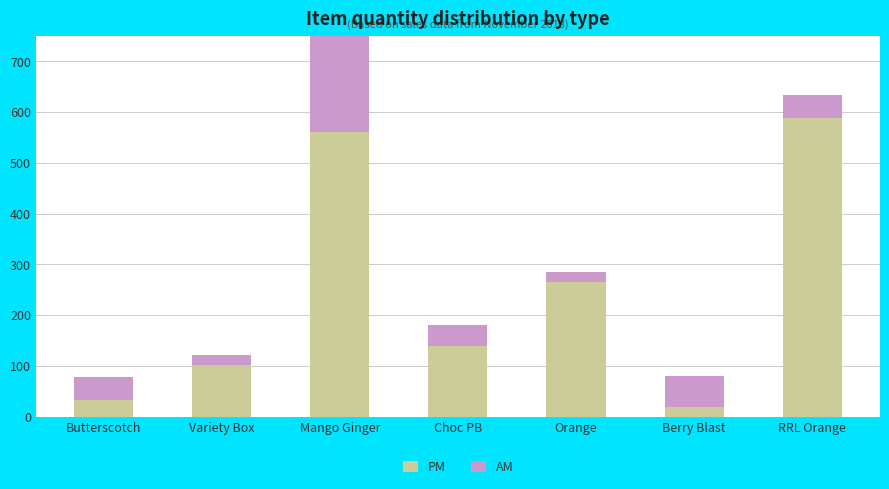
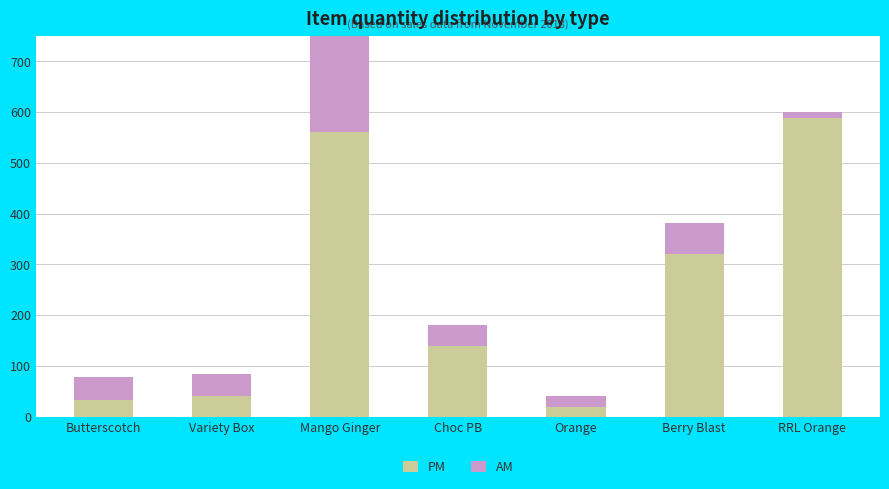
PM, Variety Box: 100 -> 40
AM, Variety Box: 20 -> 50
PM, Orange: 270 -> 20
PM, Berry Blast: 20 -> 320
AM, RRL Orange: 50 -> 10
